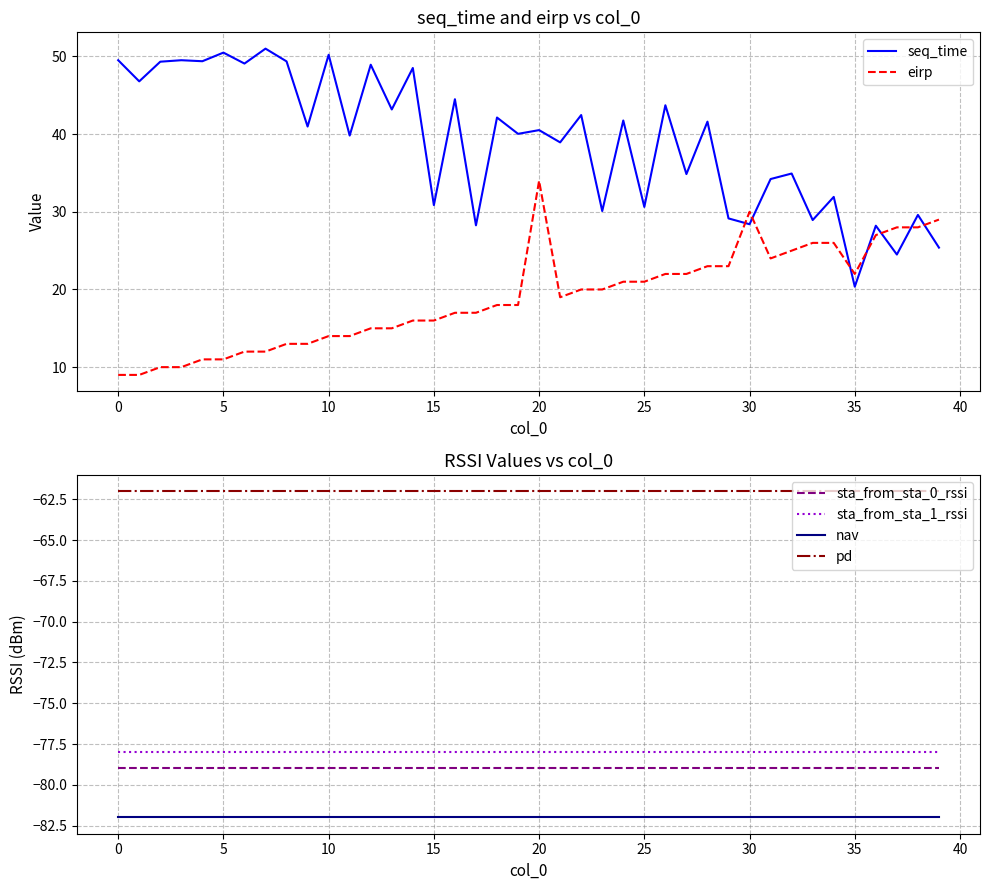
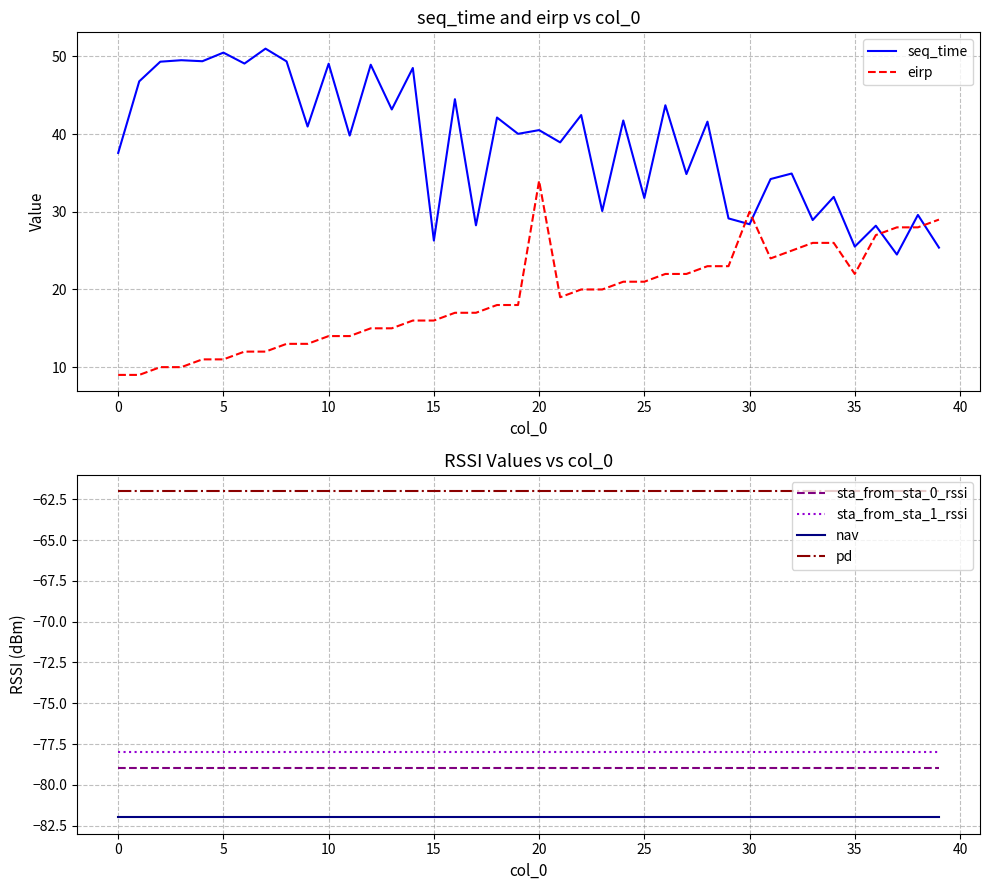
seq_time and eirp vs col_0, seq_time, 0: 50 -> 38
seq_time and eirp vs col_0, seq_time, 10: 50 -> 49
seq_time and eirp vs col_0, seq_time, 15: 31 -> 26
seq_time and eirp vs col_0, seq_time, 25: 31 -> 32
seq_time and eirp vs col_0, seq_time, 35: 20 -> 26
